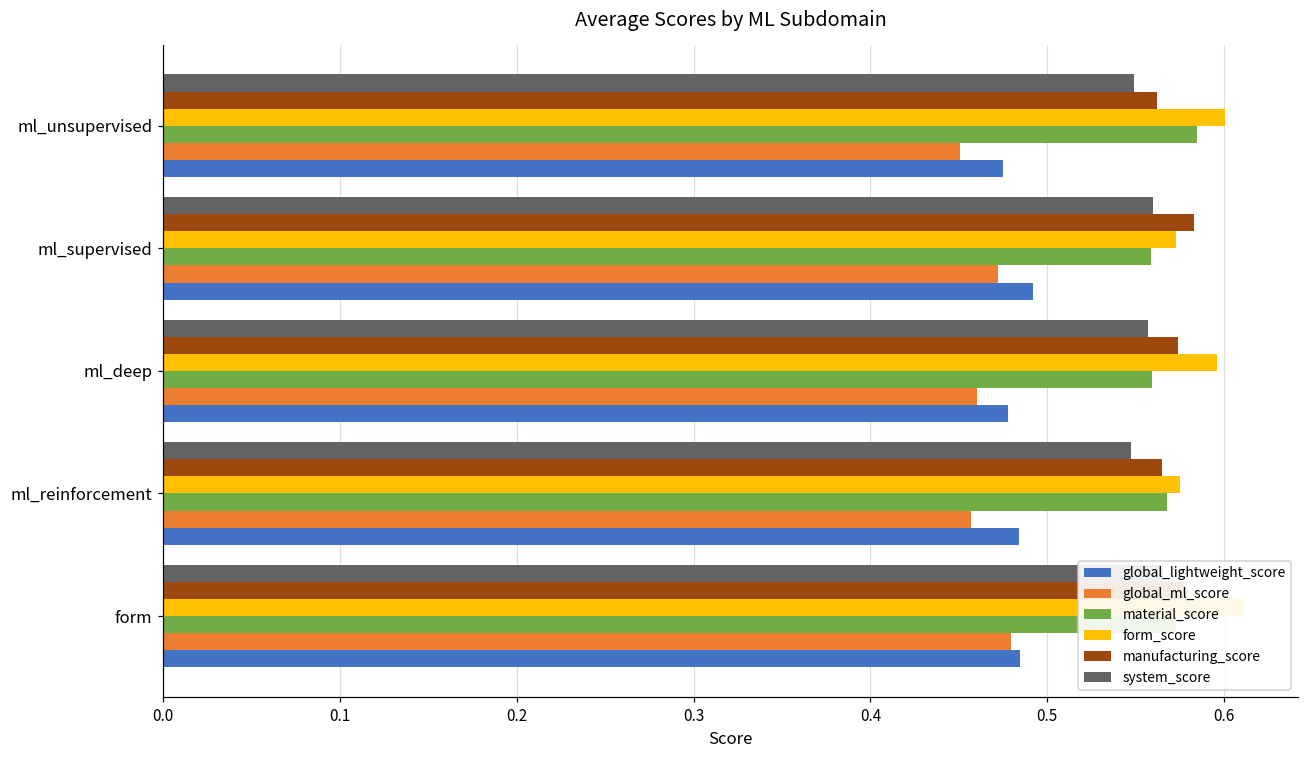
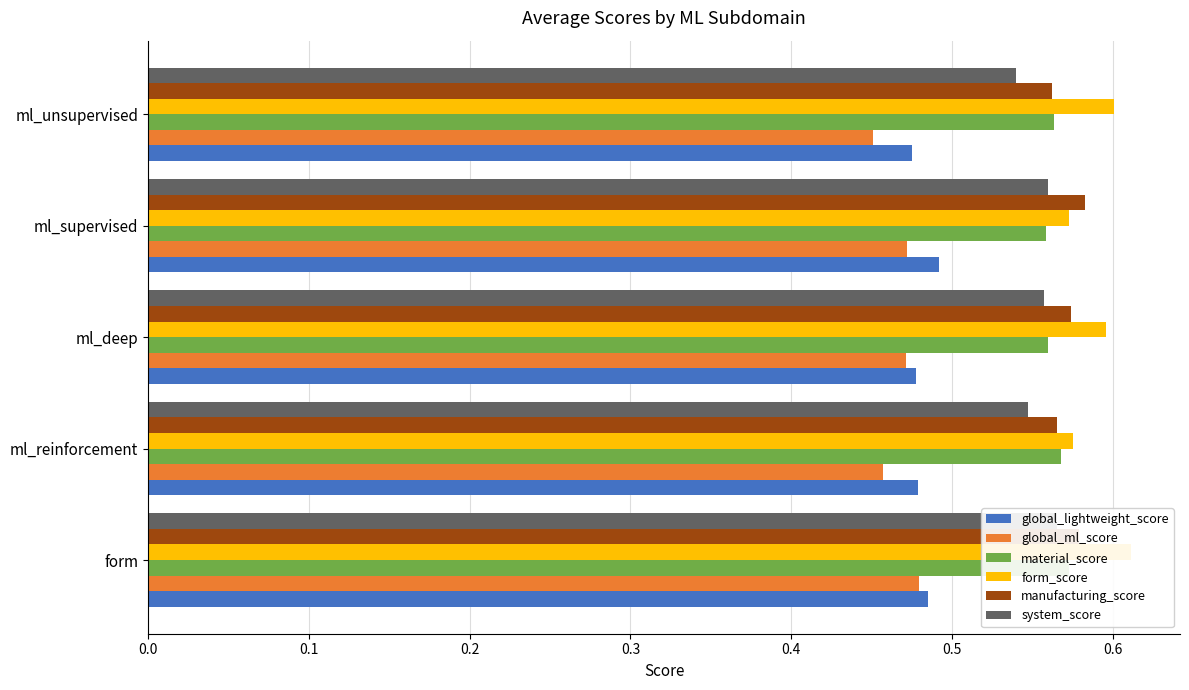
system_score, ml_unsupervised: 0.549 -> 0.540
material_score, ml_unsupervised: 0.585 -> 0.564
global_ml_score, ml_deep: 0.460 -> 0.471
global_lightweight_score, ml_reinforcement: 0.484 -> 0.479
